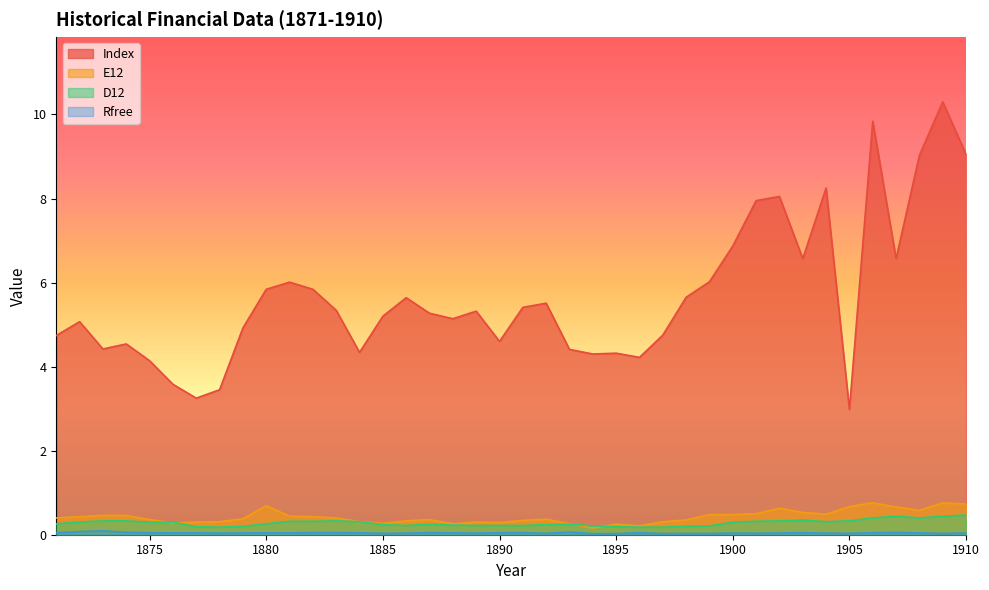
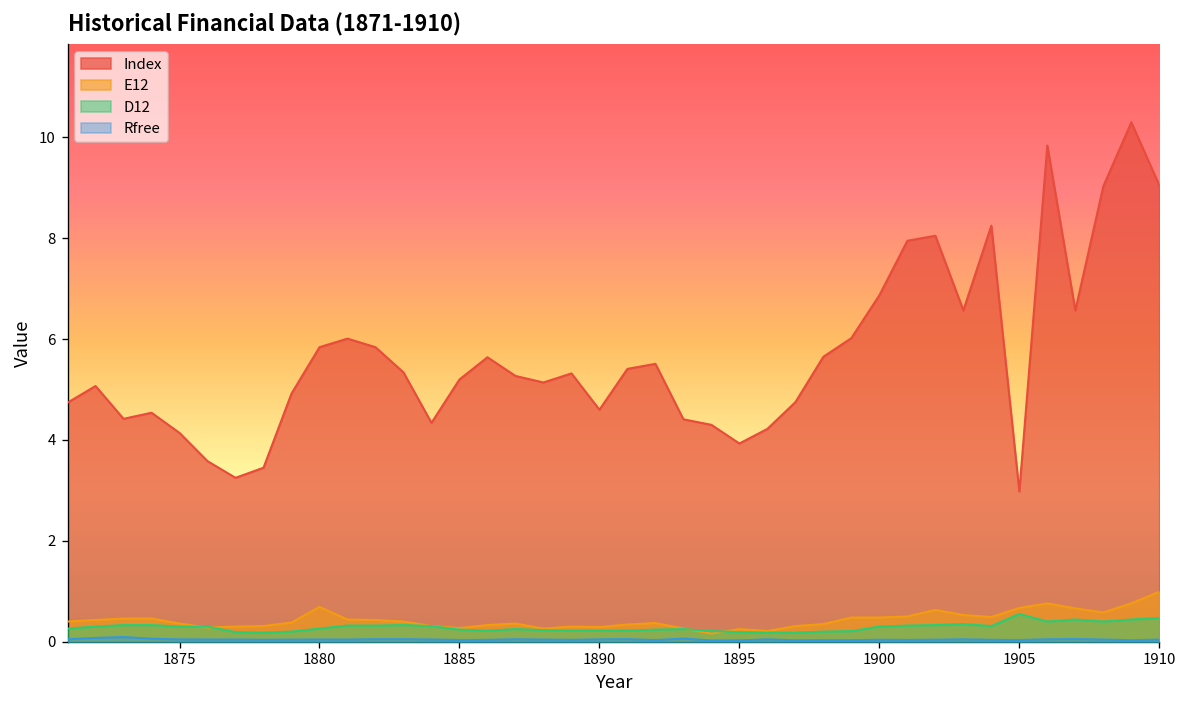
Index, 1895: 4.3 -> 3.9
D12, 1905: 0.3 -> 0.6
E12, 1910: 0.7 -> 1.0
